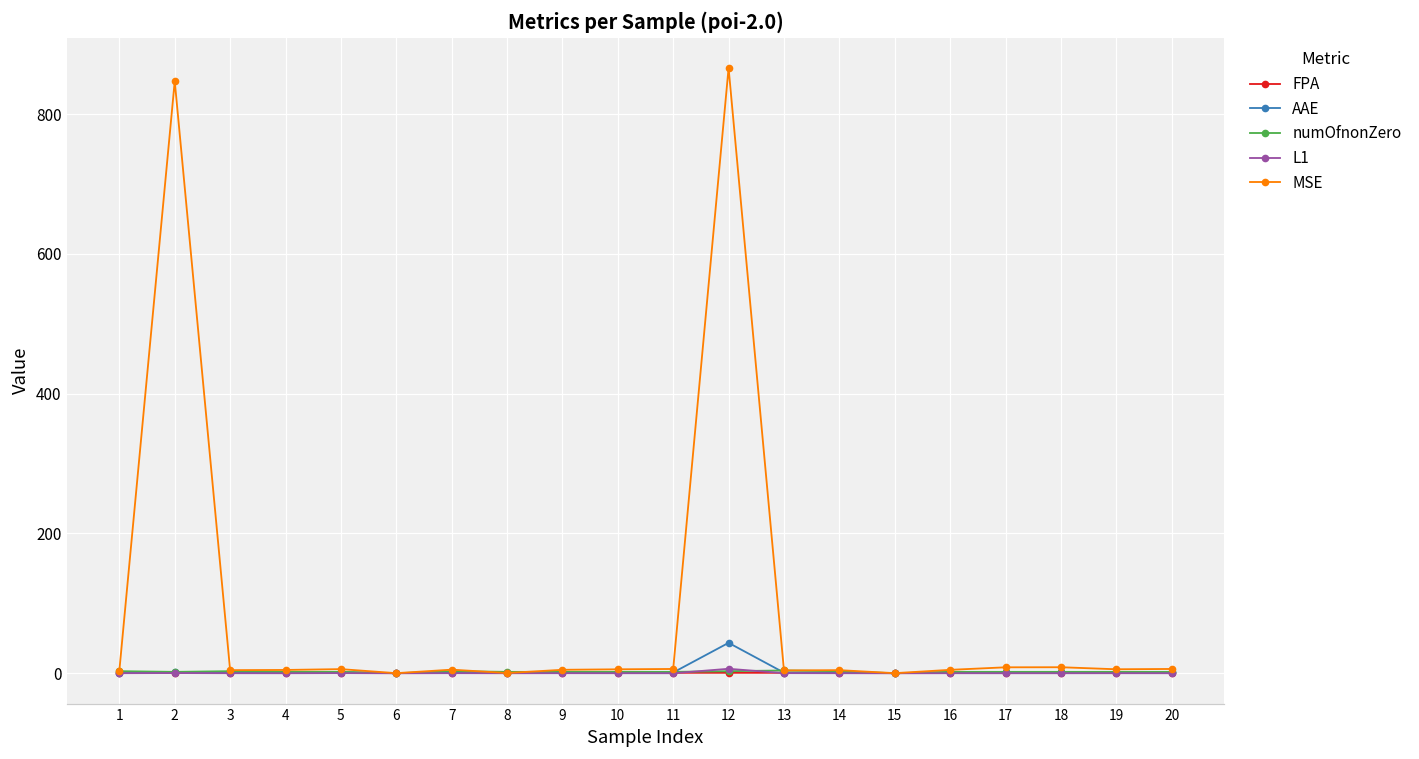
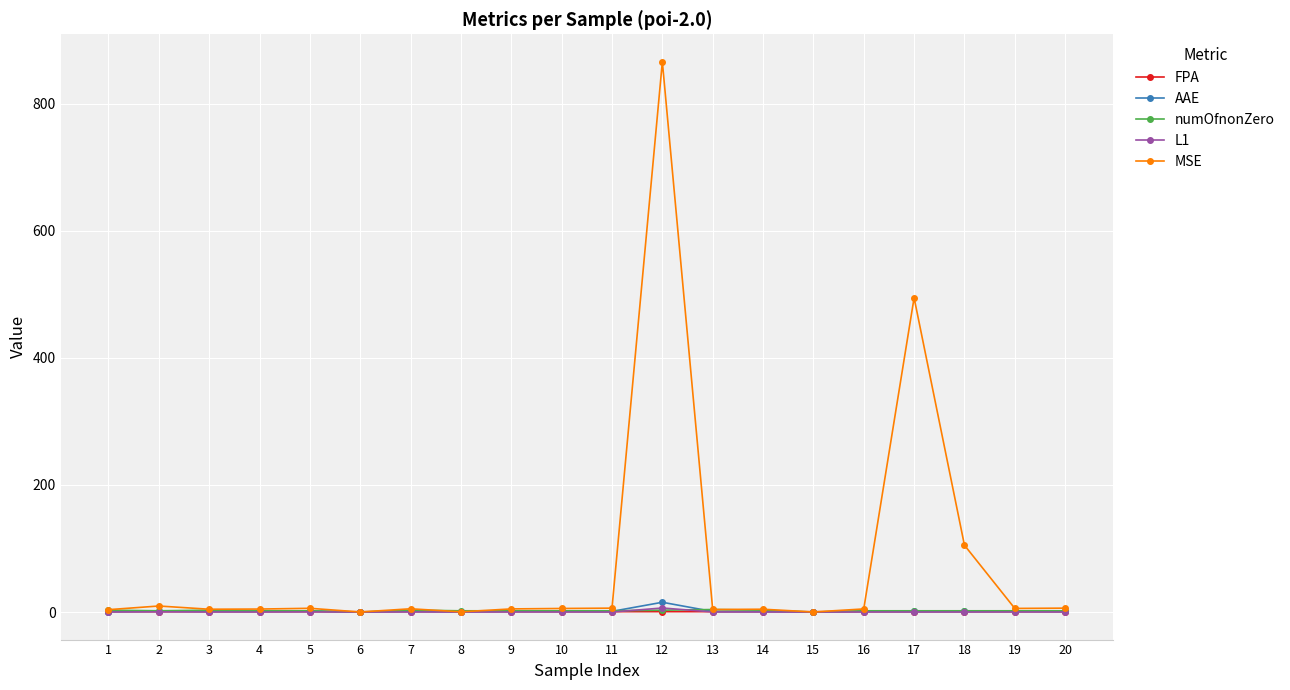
MSE, 2: 850 -> 10
AAE, 12: 40 -> 20
MSE, 17: 10 -> 490
MSE, 18: 10 -> 110
